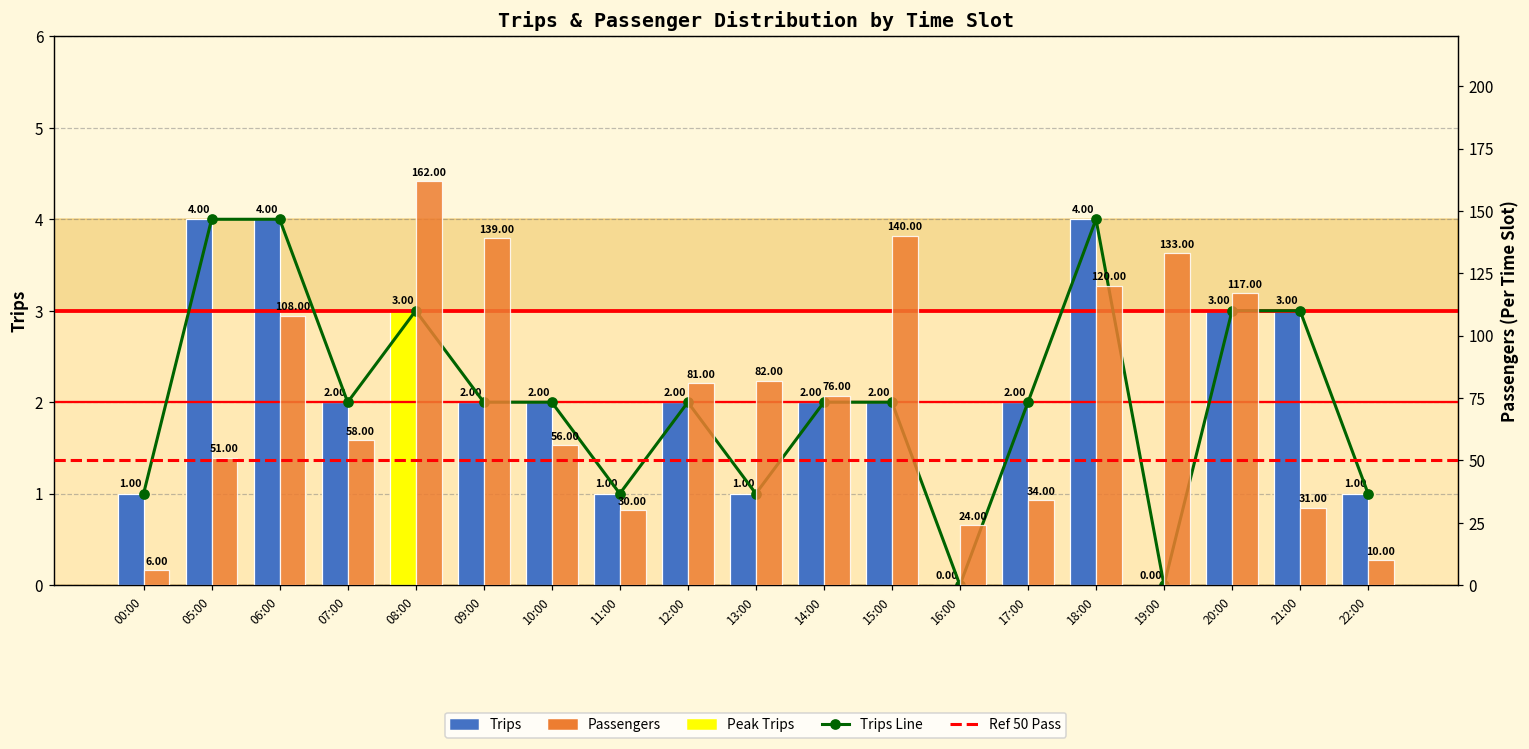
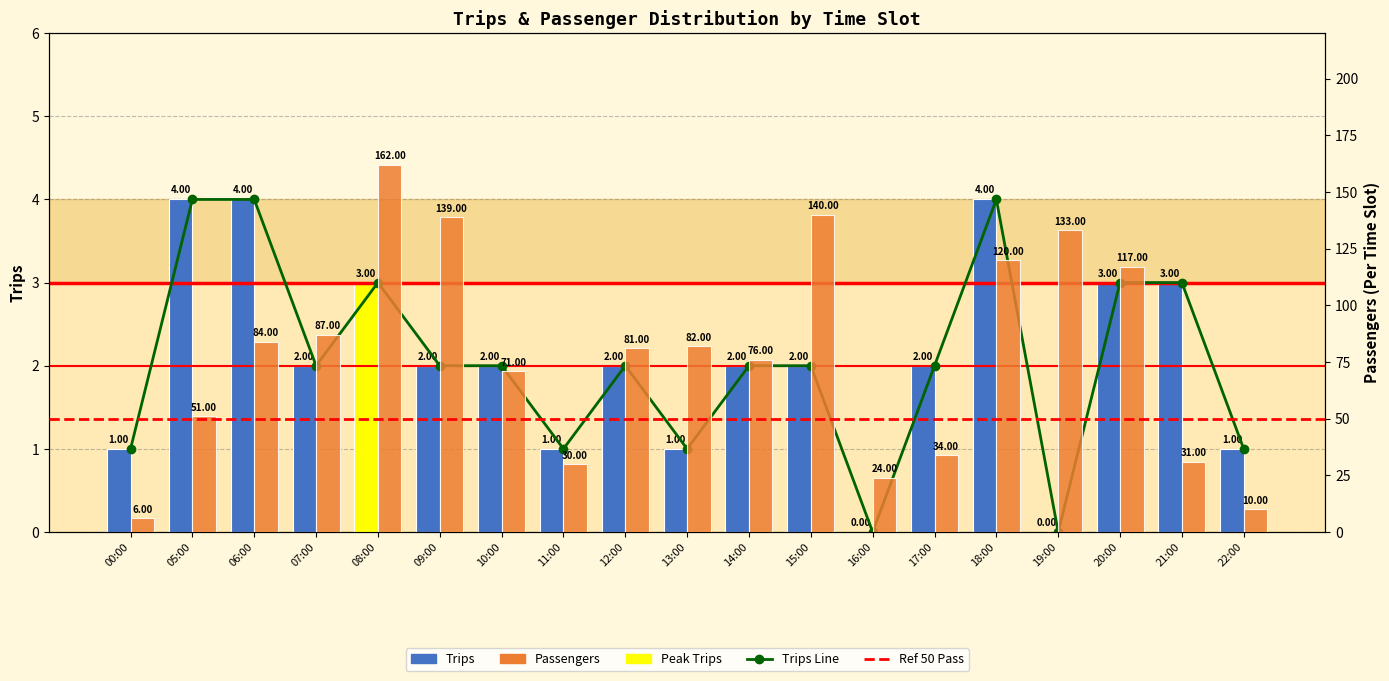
Passengers, 06:00: 108.00 -> 84.00
Passengers, 07:00: 58.00 -> 87.00
Passengers, 10:00: 56.00 -> 71.00
